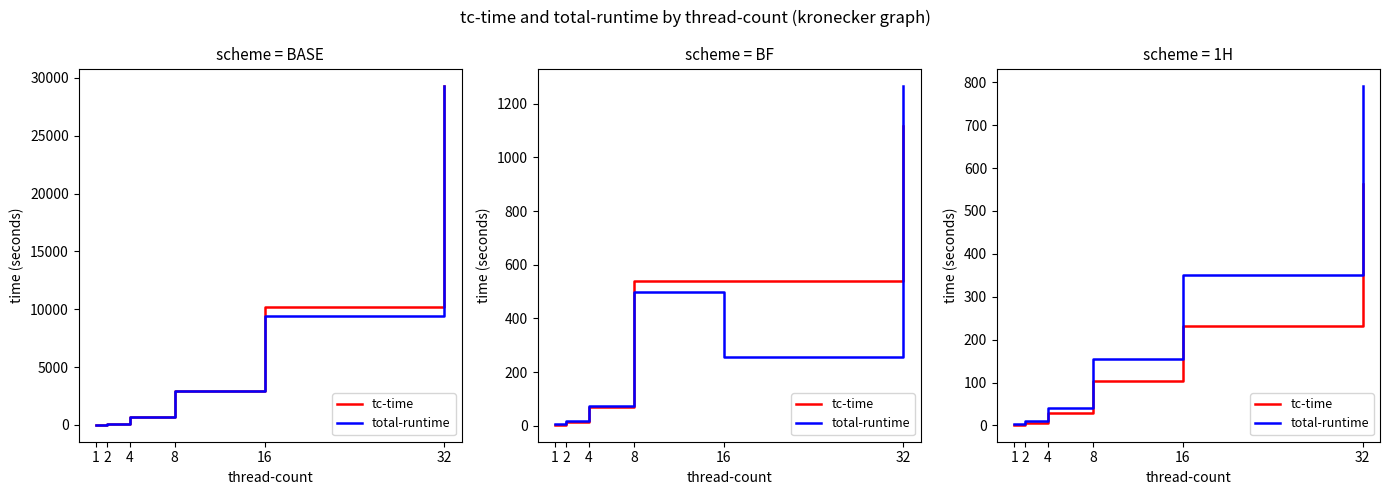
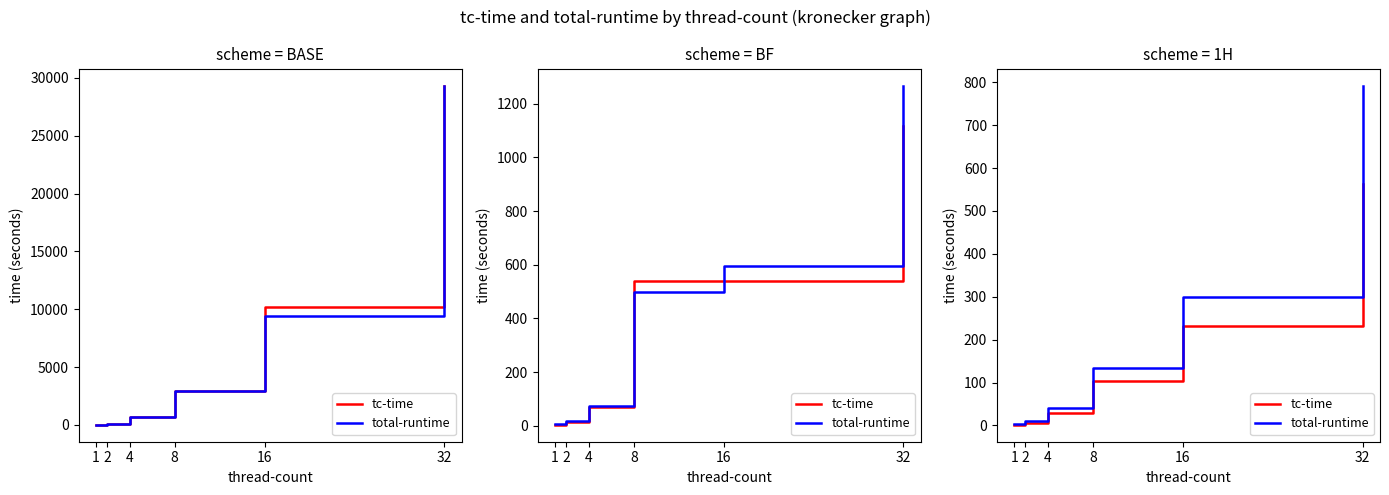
scheme = BF, total-runtime, 16: 250 -> 590
scheme = 1H, total-runtime, 8: 160 -> 130
scheme = 1H, total-runtime, 16: 350 -> 300
